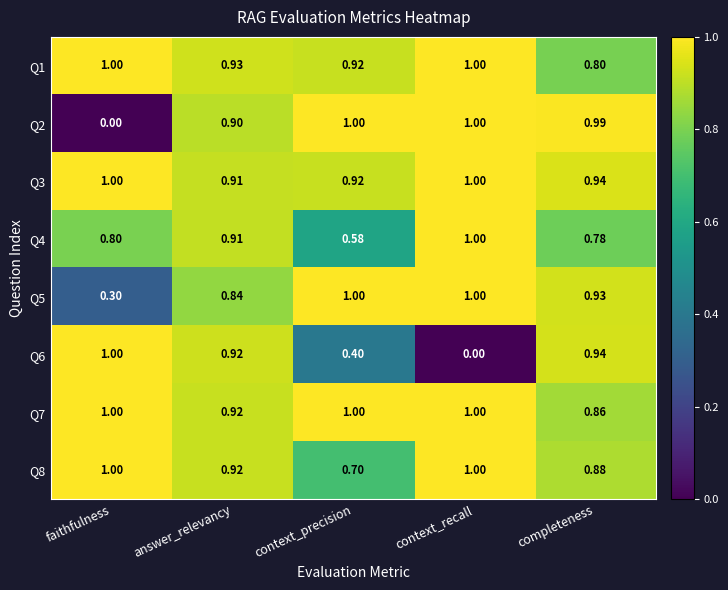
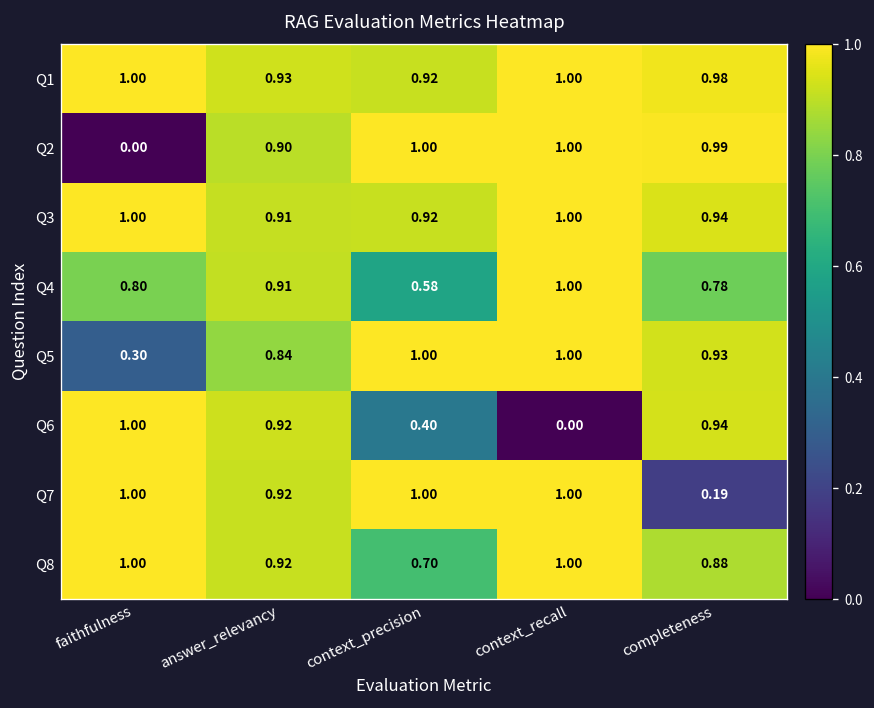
Q1, completeness: 0.80 -> 0.98
Q7, completeness: 0.86 -> 0.19
